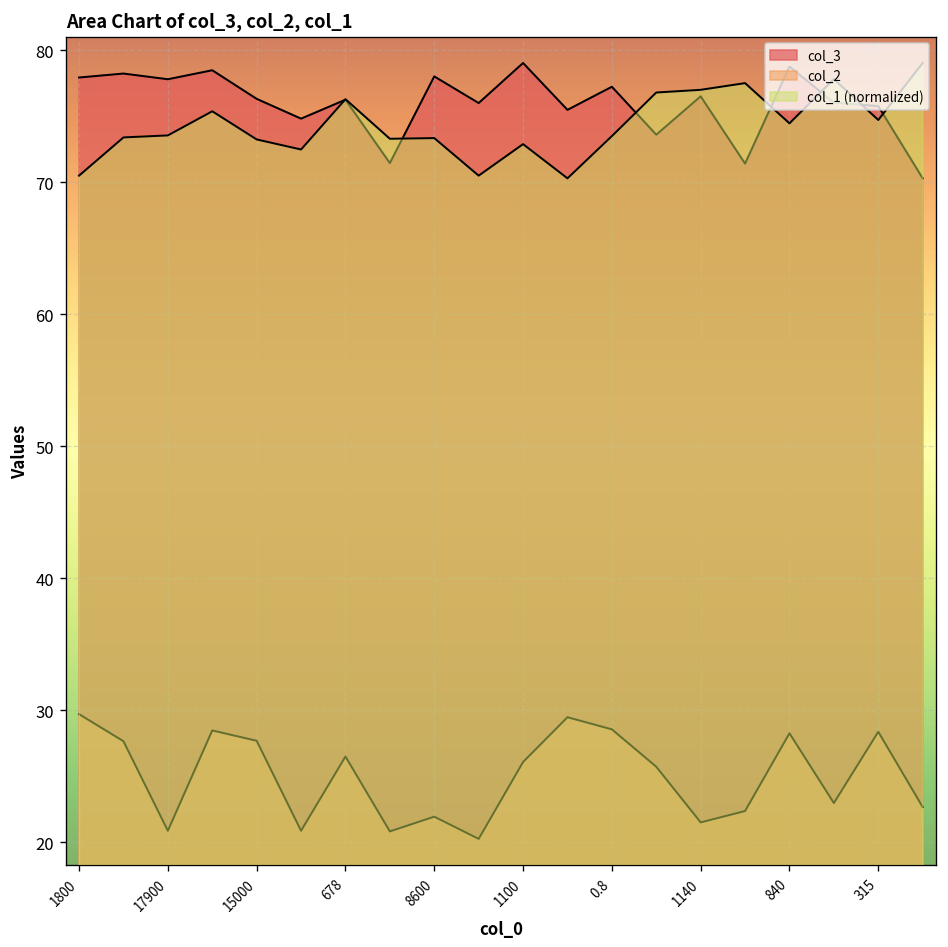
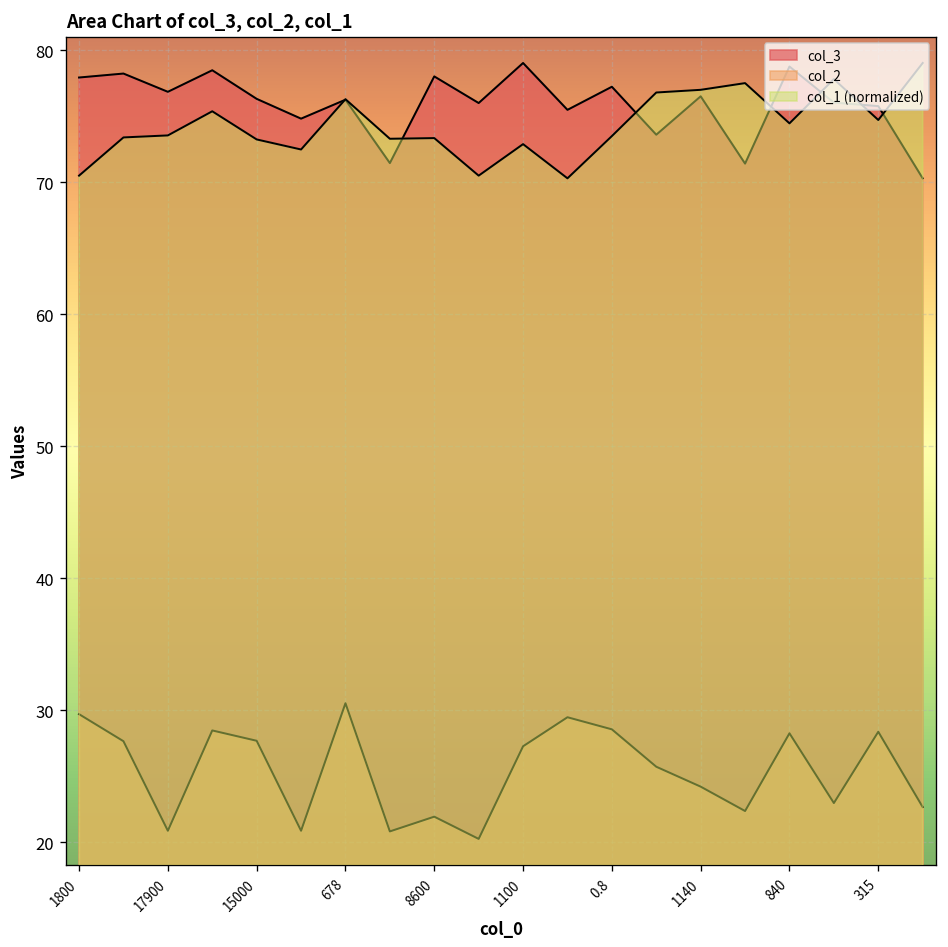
col_3, 17900: 77.8 -> 76.9
col_2, 678: 26.5 -> 30.5
col_2, 1100: 26.1 -> 27.3
col_2, 1140: 21.5 -> 24.2
